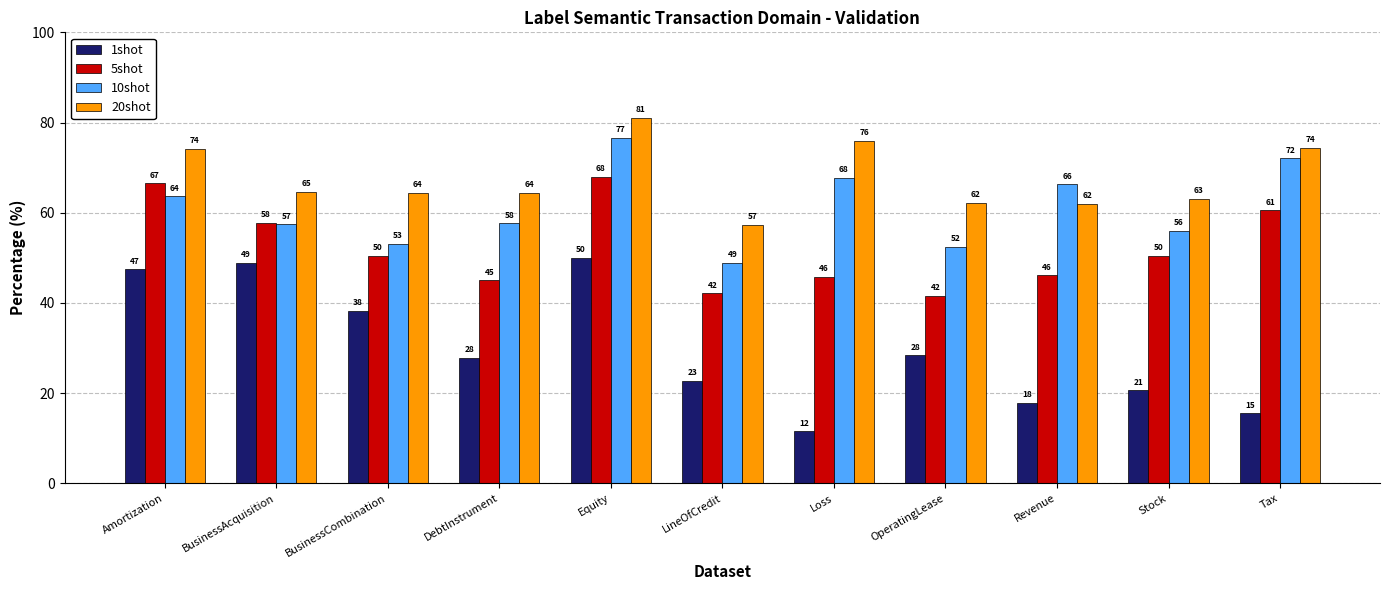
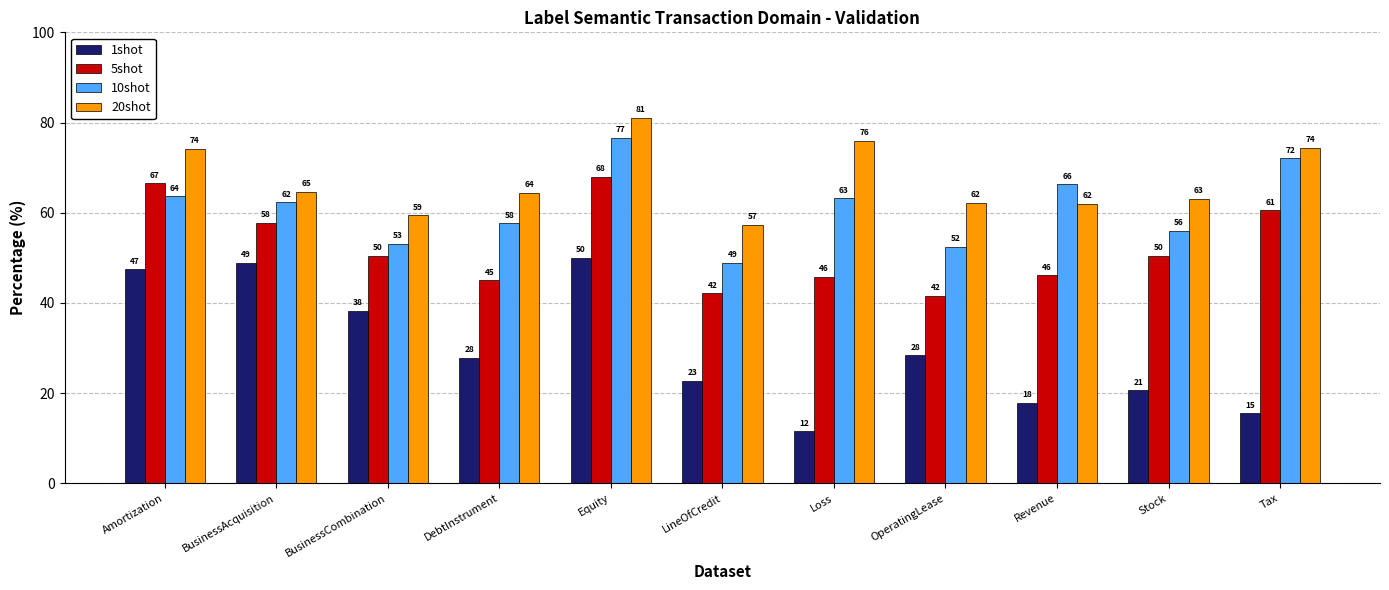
10shot, BusinessAcquisition: 57 -> 62
20shot, BusinessCombination: 64 -> 59
10shot, Loss: 68 -> 63
